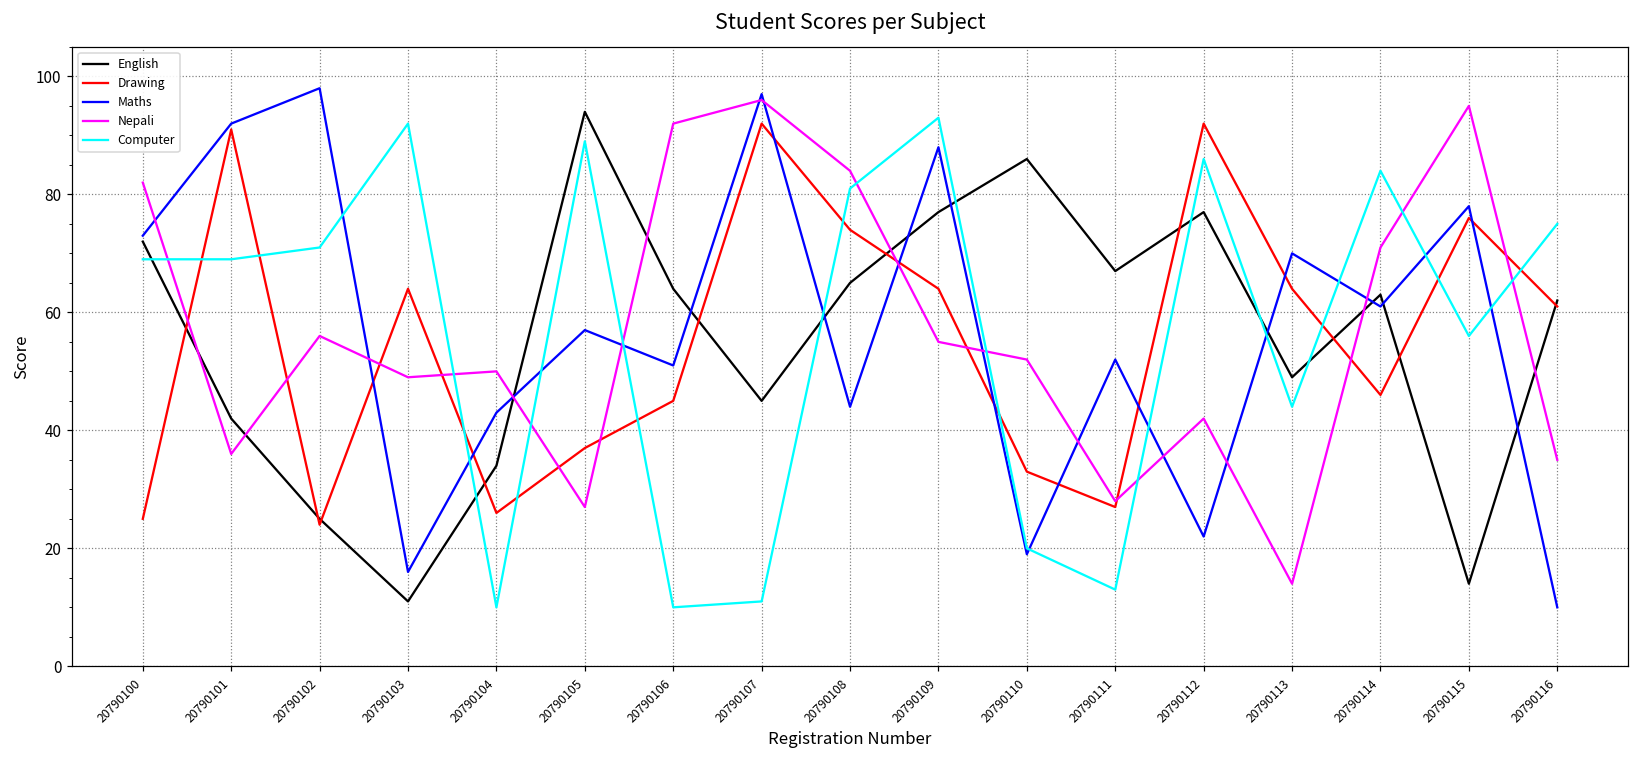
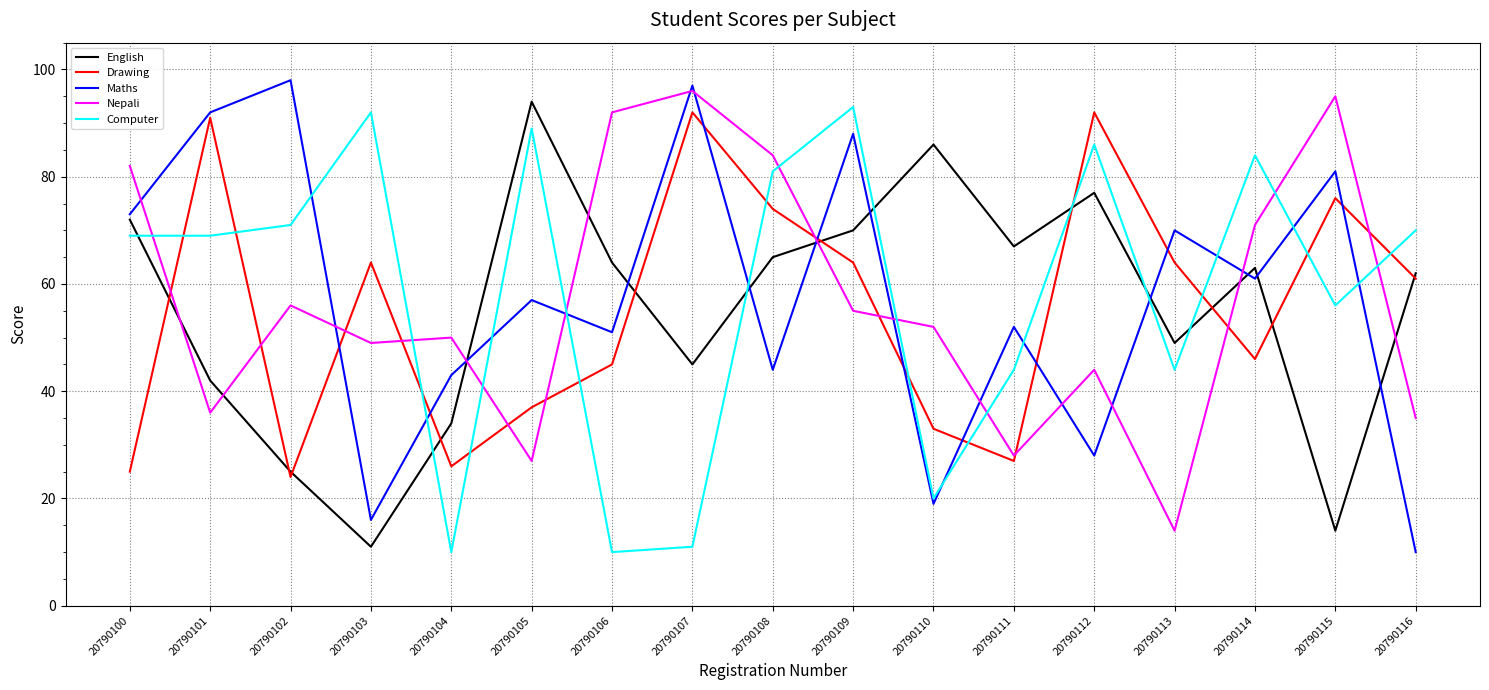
English, 20790109: 77 -> 70
Computer, 20790111: 13 -> 44
Maths, 20790112: 22 -> 28
Nepali, 20790112: 42 -> 44
Maths, 20790115: 78 -> 81
Computer, 20790116: 75 -> 70
